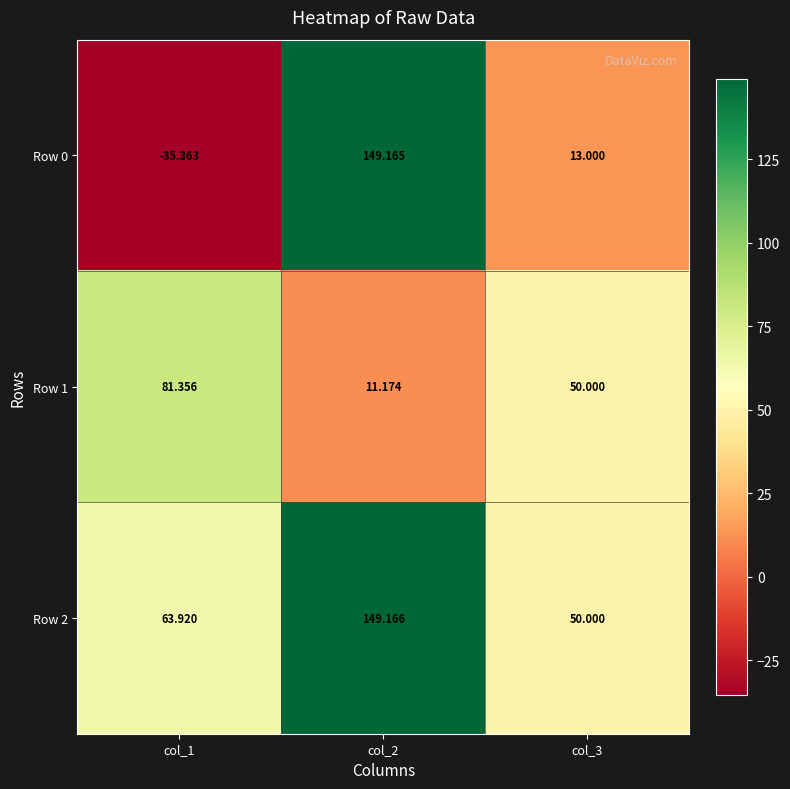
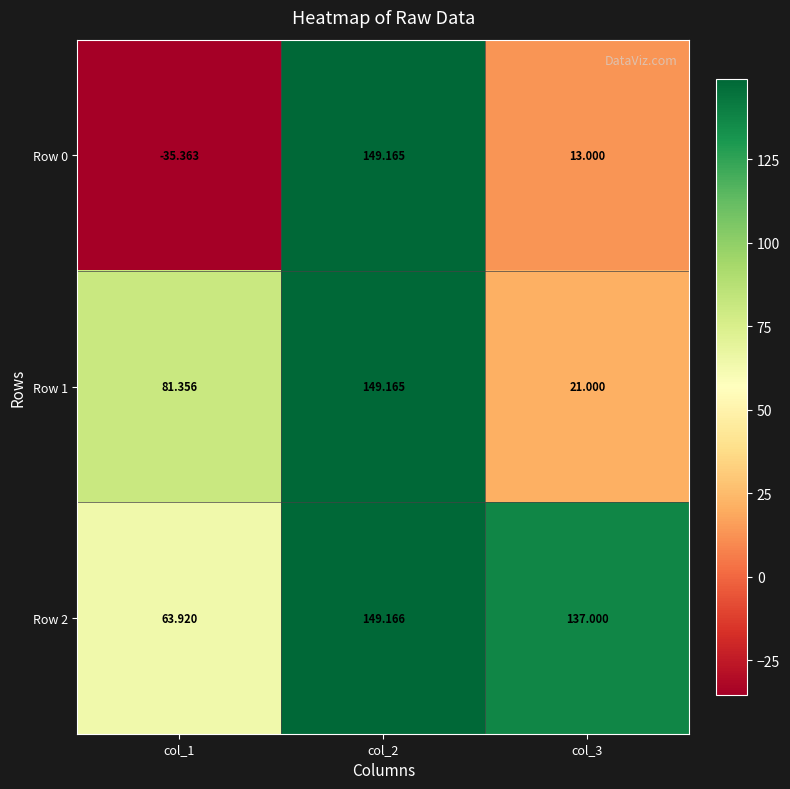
Row 1, col_2: 11.174 -> 149.165
Row 1, col_3: 50.000 -> 21.000
Row 2, col_3: 50.000 -> 137.000
